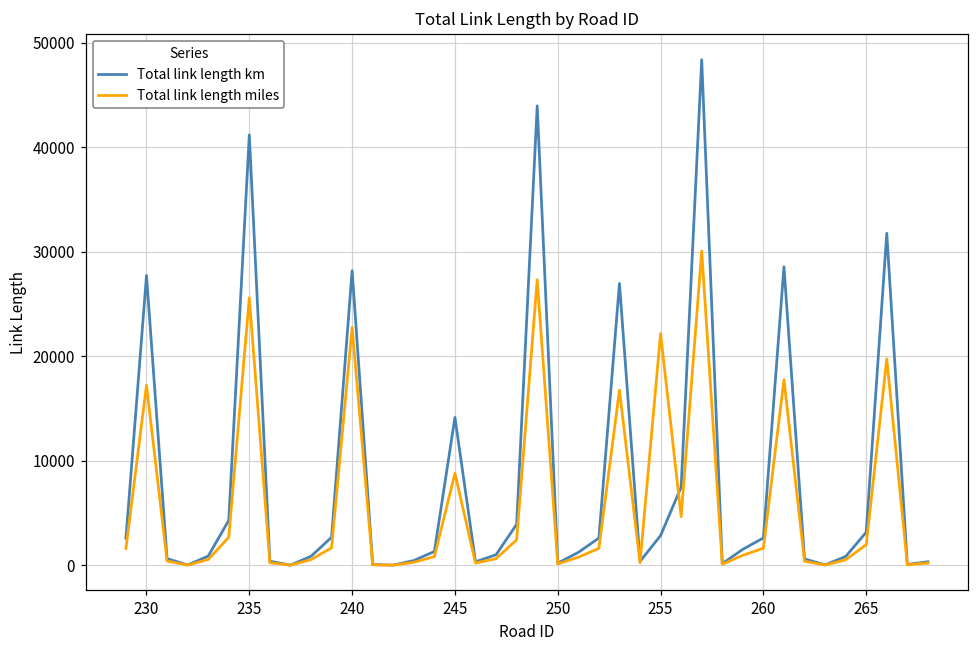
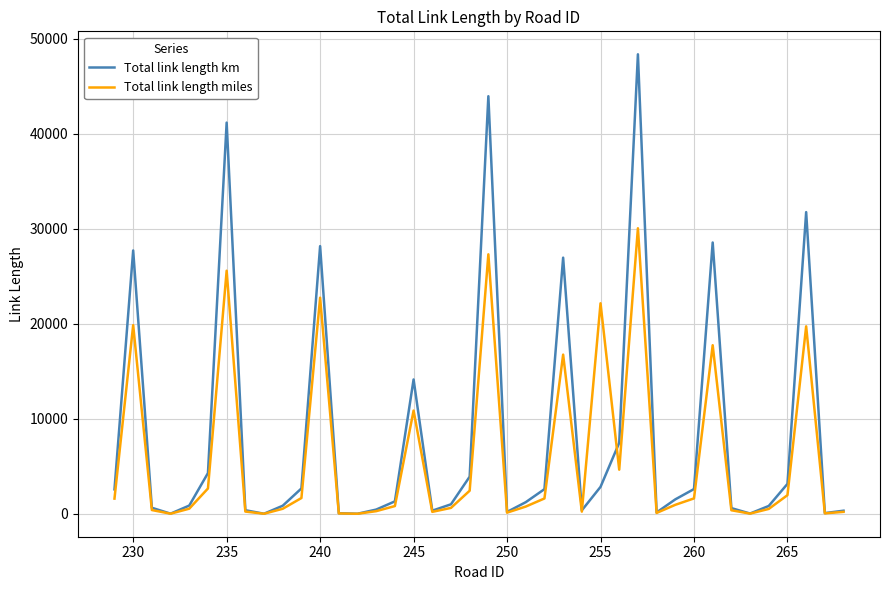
Total link length miles, 230: 17000 -> 20000
Total link length miles, 245: 9000 -> 11000
